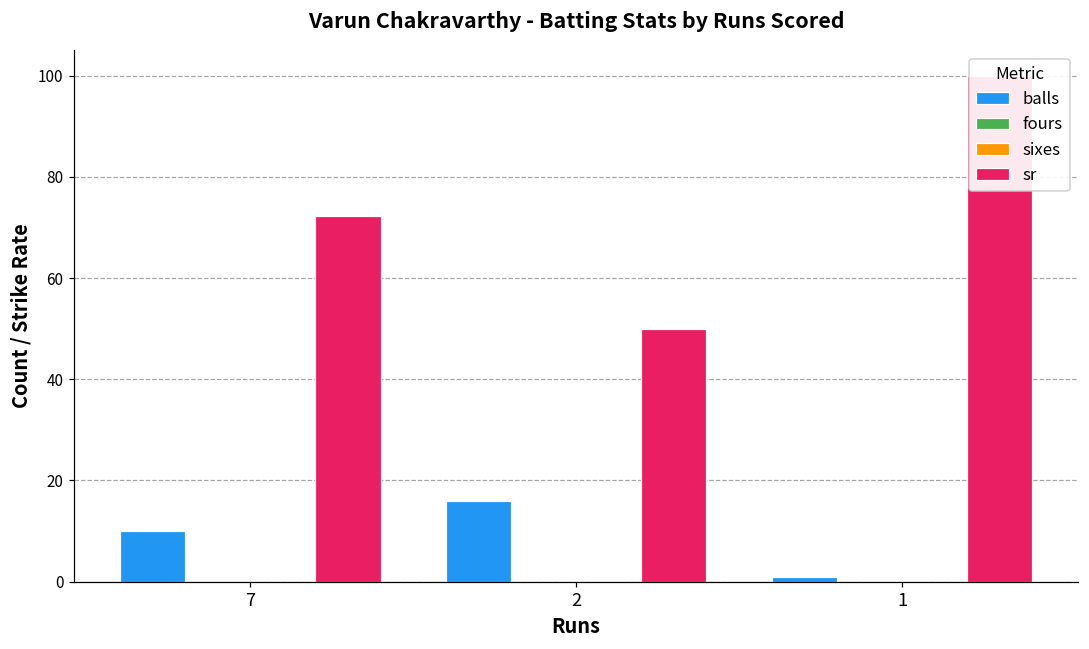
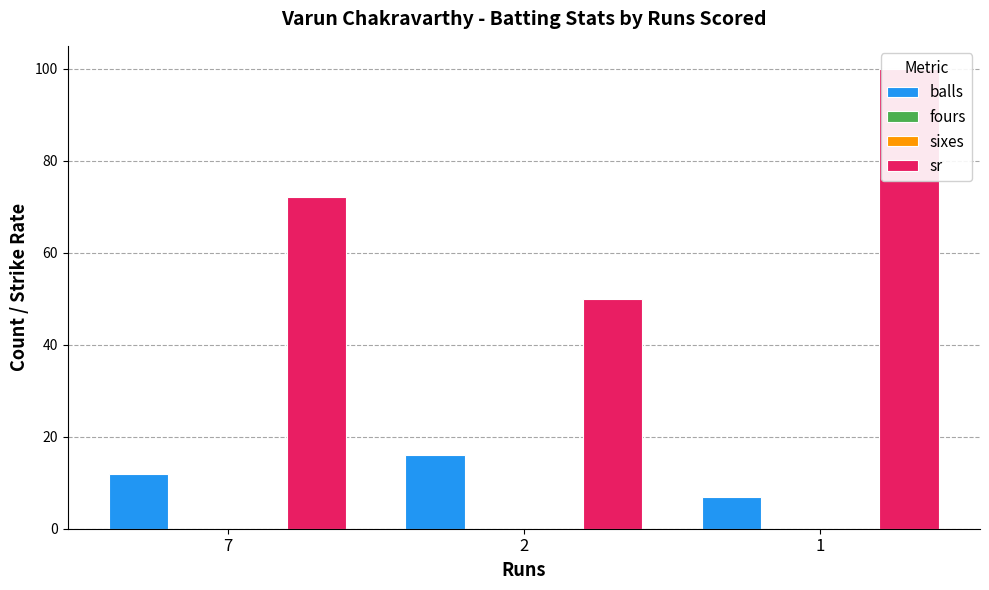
balls, 7: 10 -> 12
balls, 1: 1 -> 7
